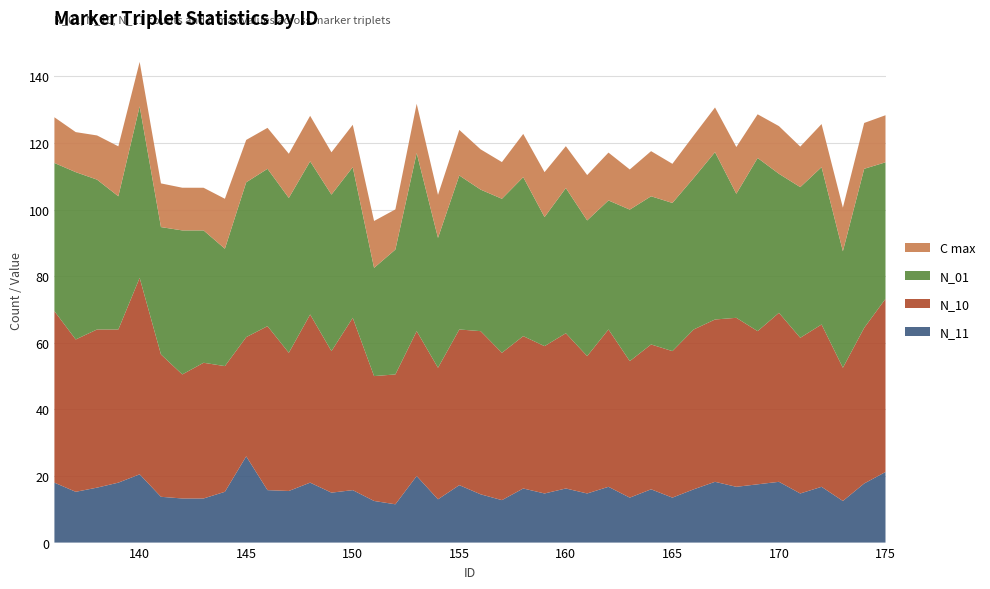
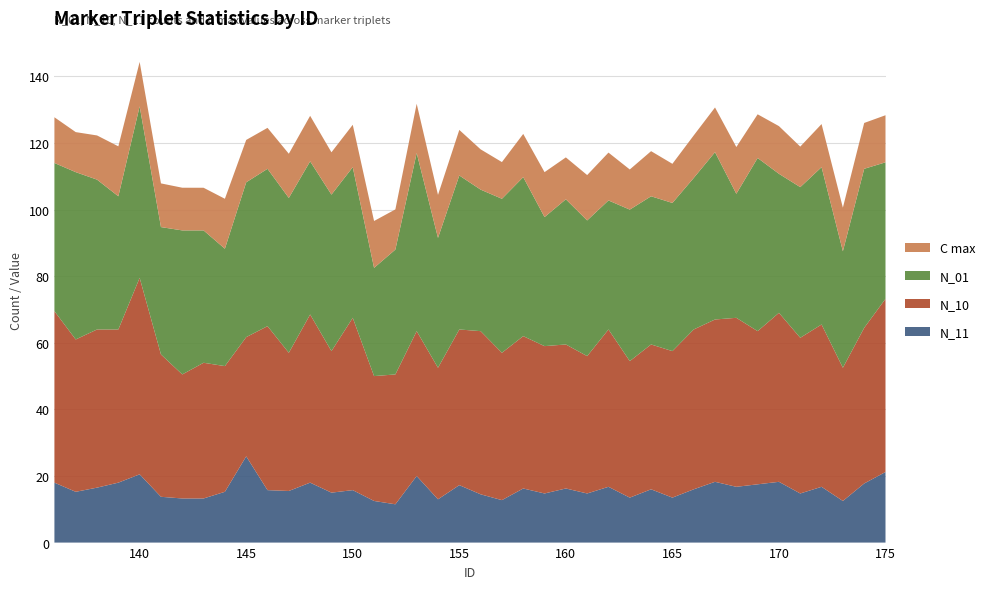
N_10, 160: 47 -> 43
